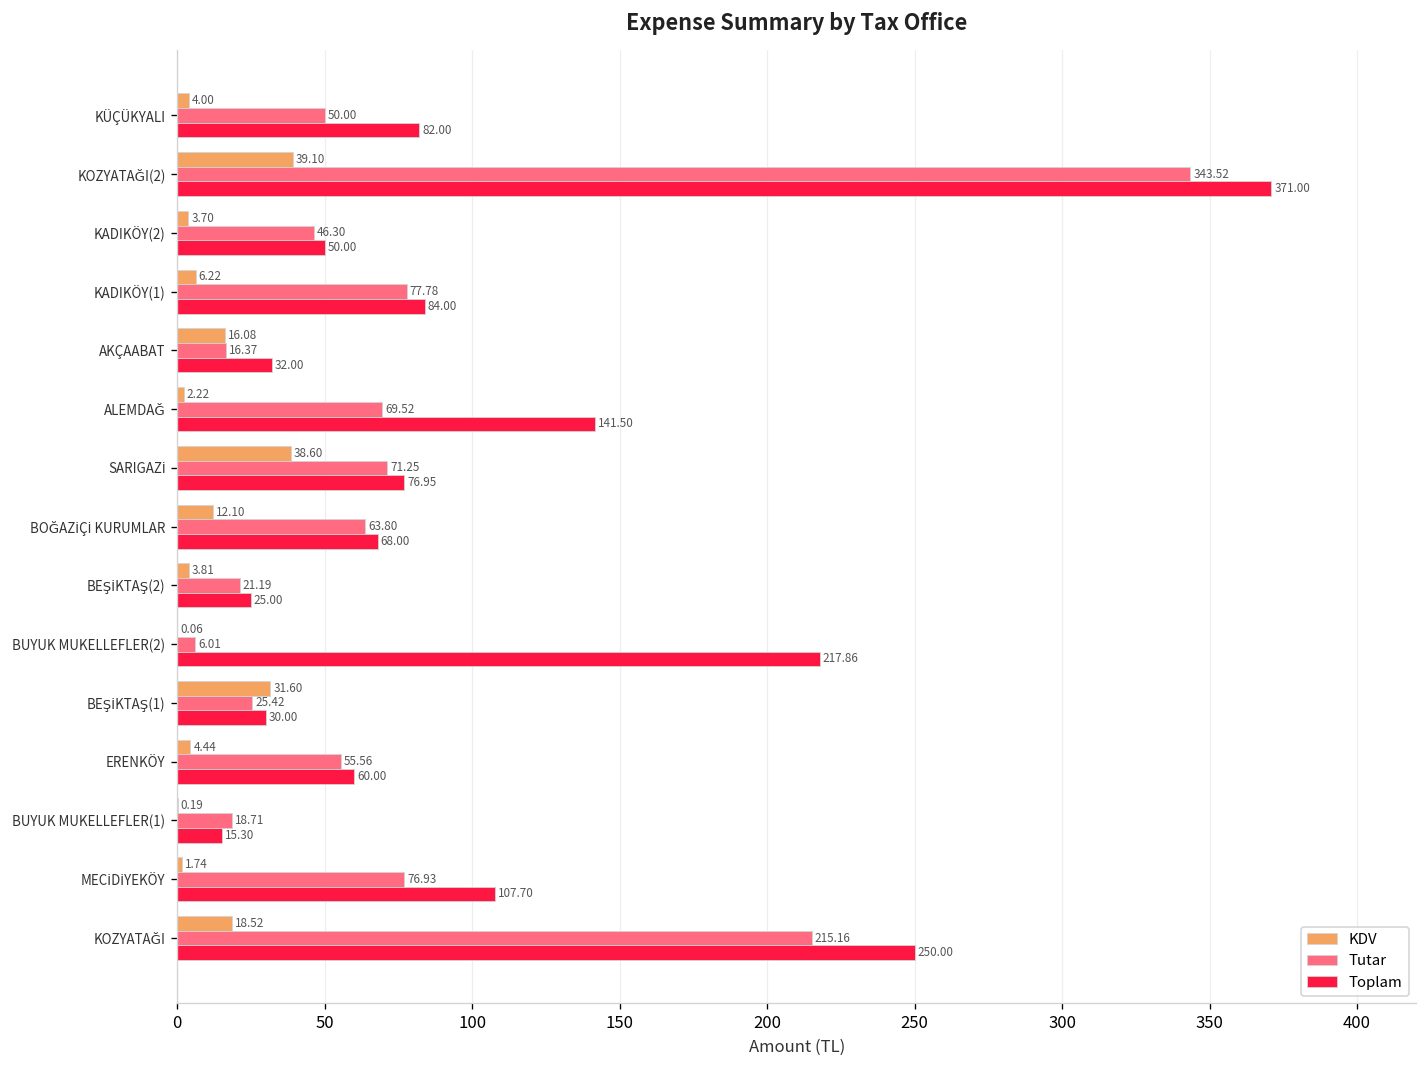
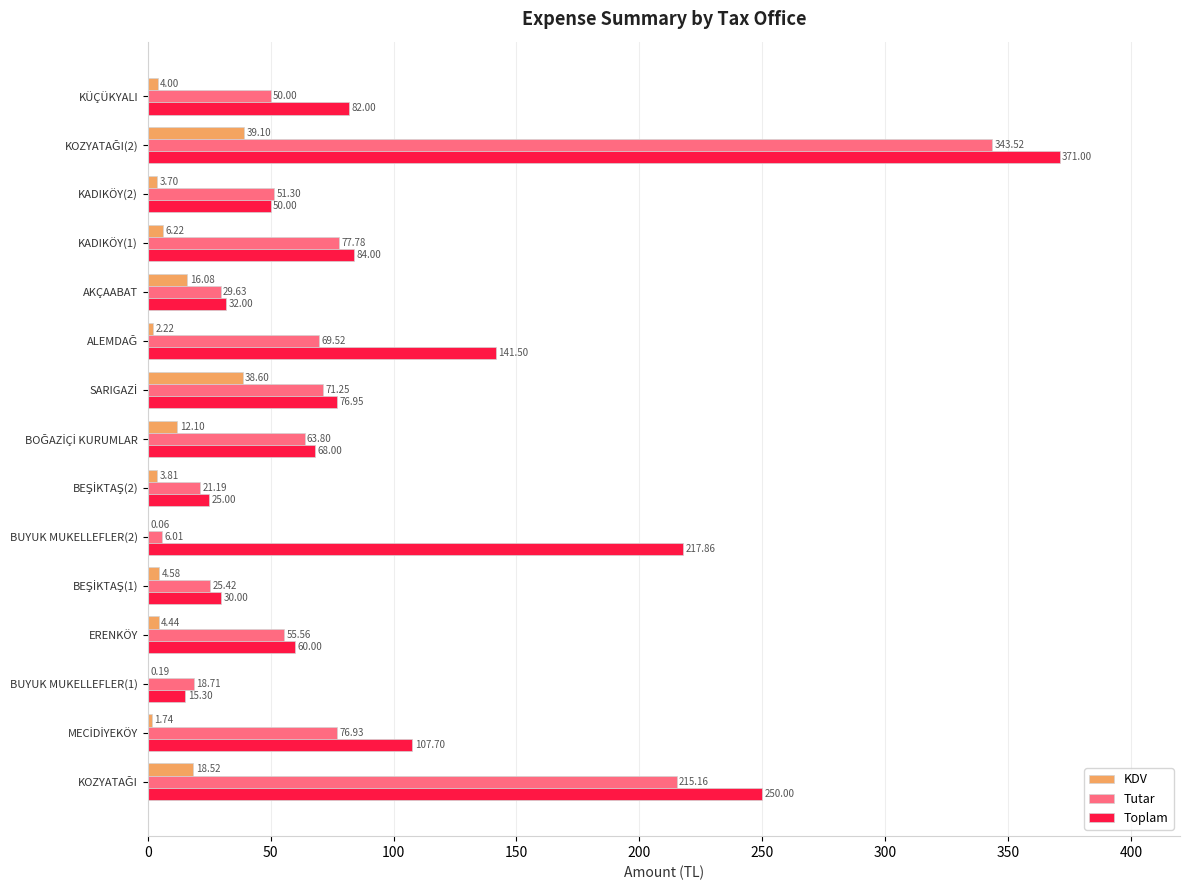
Tutar, KADIKÖY(2): 46.30 -> 51.30
Tutar, AKÇAABAT: 16.37 -> 29.63
KDV, BEŞİKTAŞ(1): 31.60 -> 4.58
